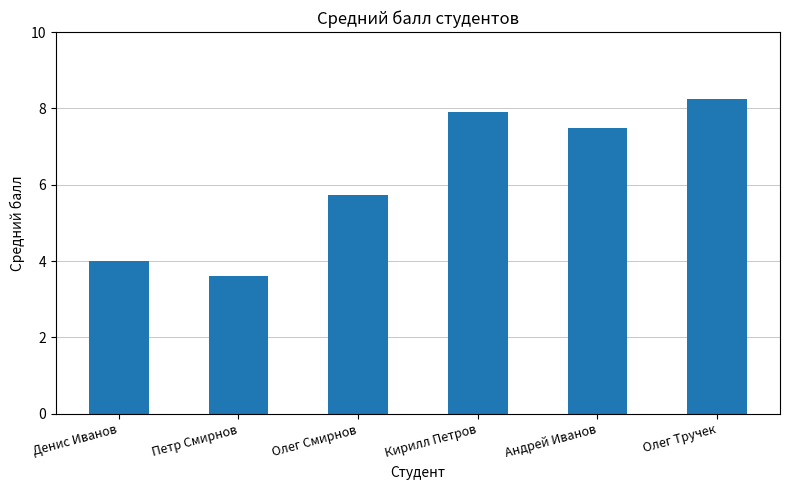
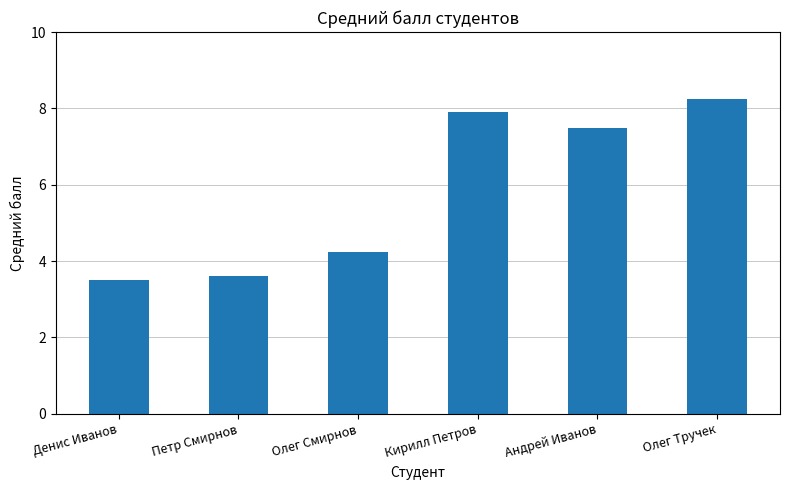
Денис Иванов: 4.0 -> 3.5
Олег Смирнов: 5.7 -> 4.3
